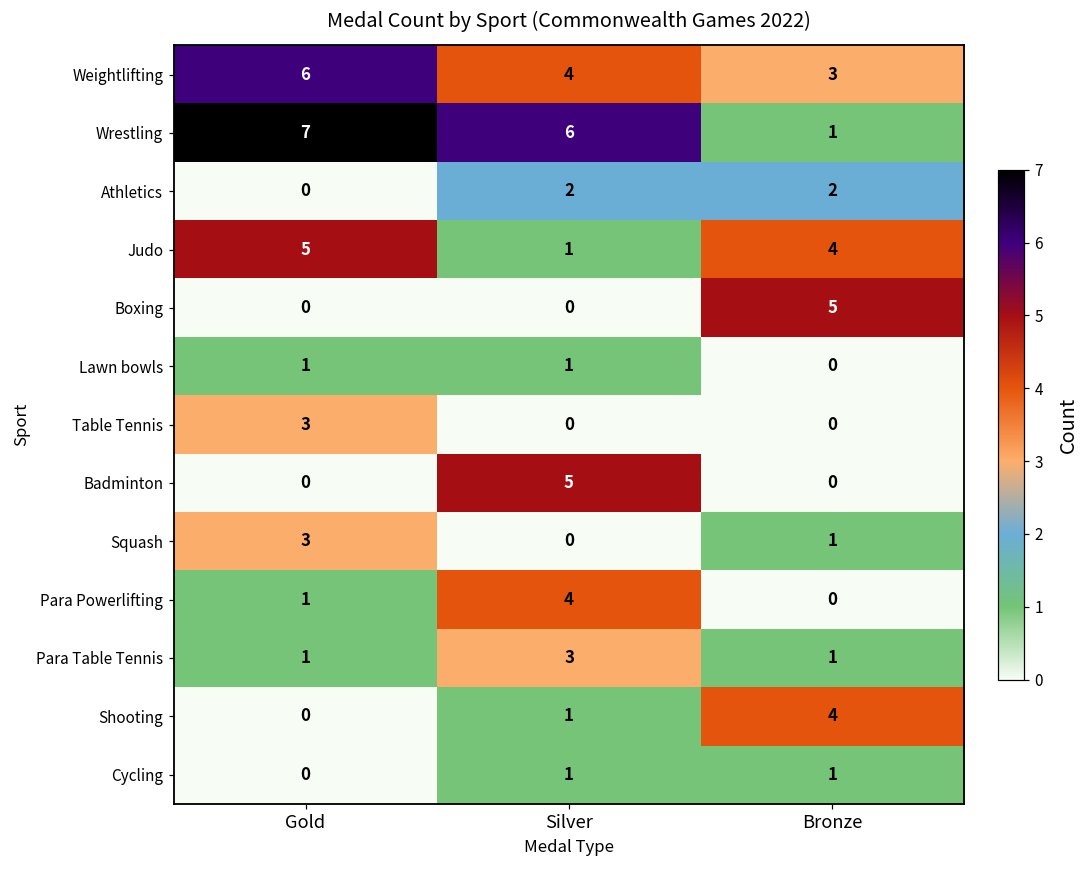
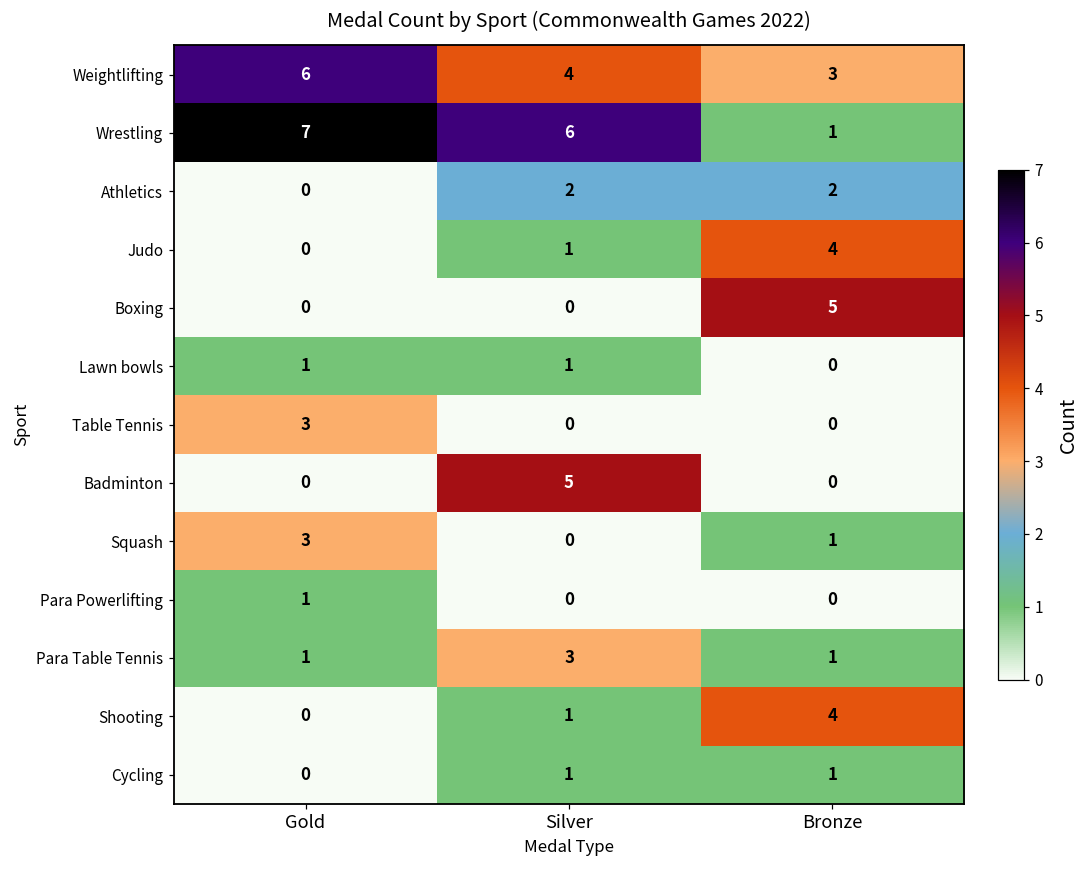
Judo, Gold: 5 -> 0
Para Powerlifting, Silver: 4 -> 0
